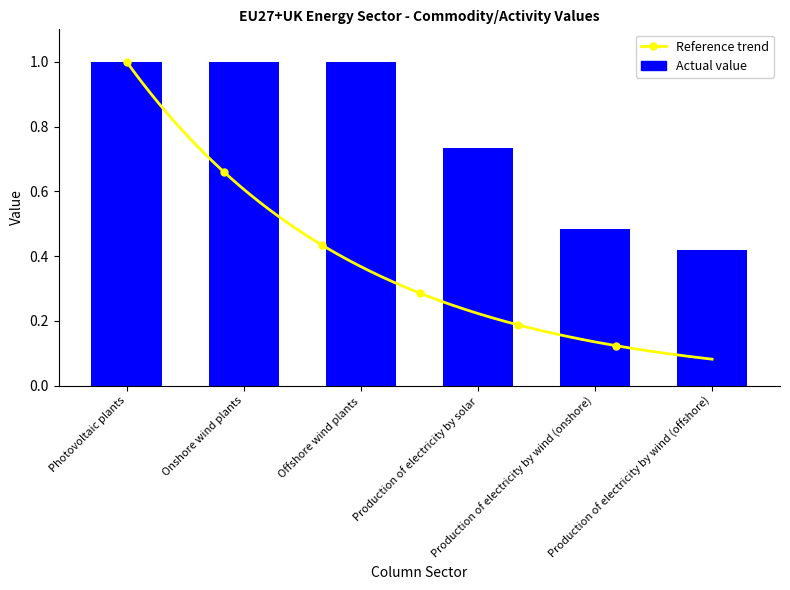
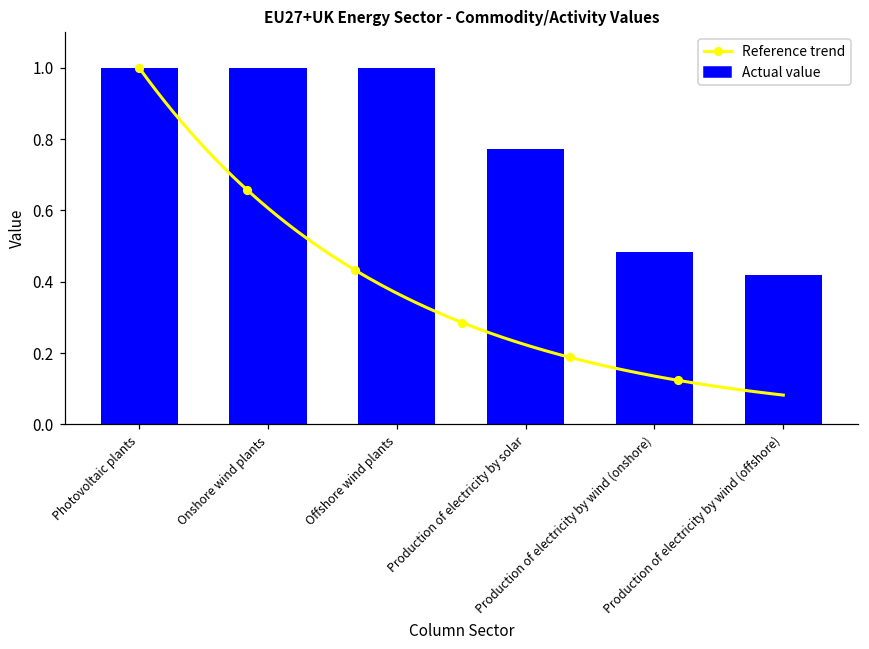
Actual value, Production of electricity by solar: 0.73 -> 0.77
